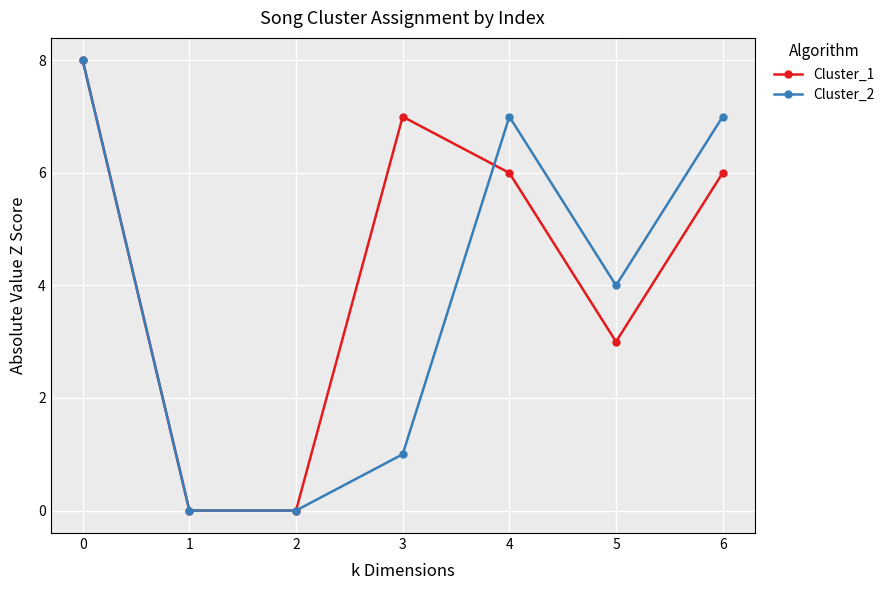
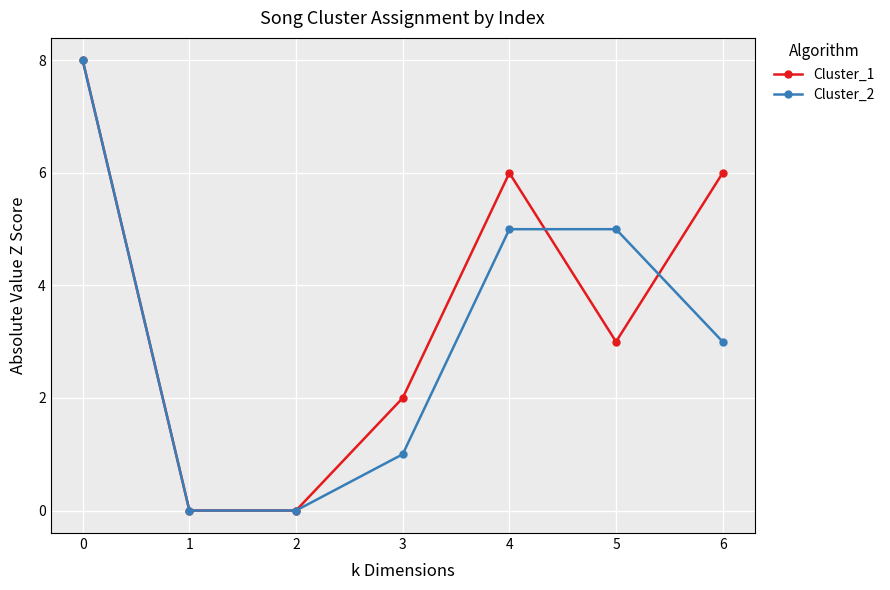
Cluster_1, 3: 7 -> 2
Cluster_2, 4: 7 -> 5
Cluster_2, 5: 4 -> 5
Cluster_2, 6: 7 -> 3
